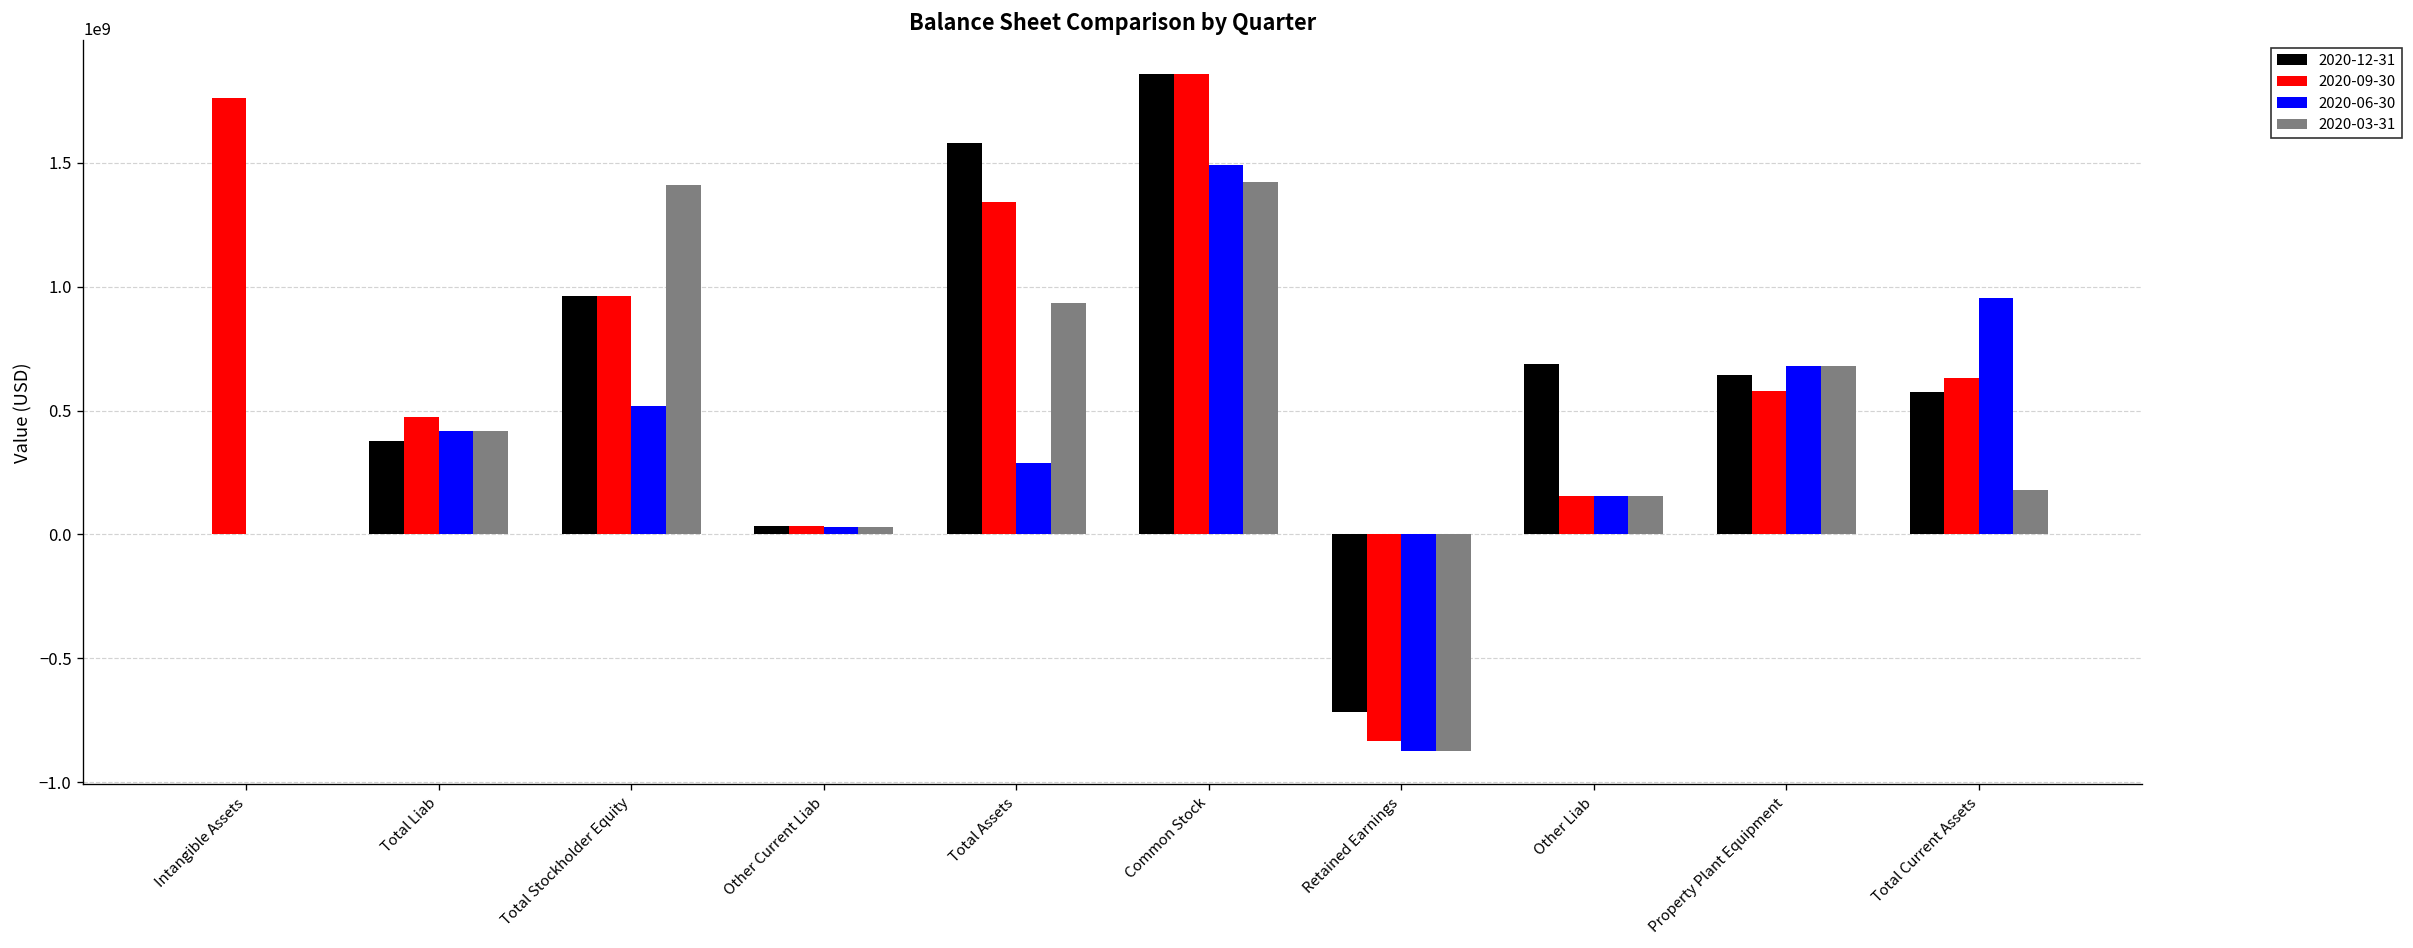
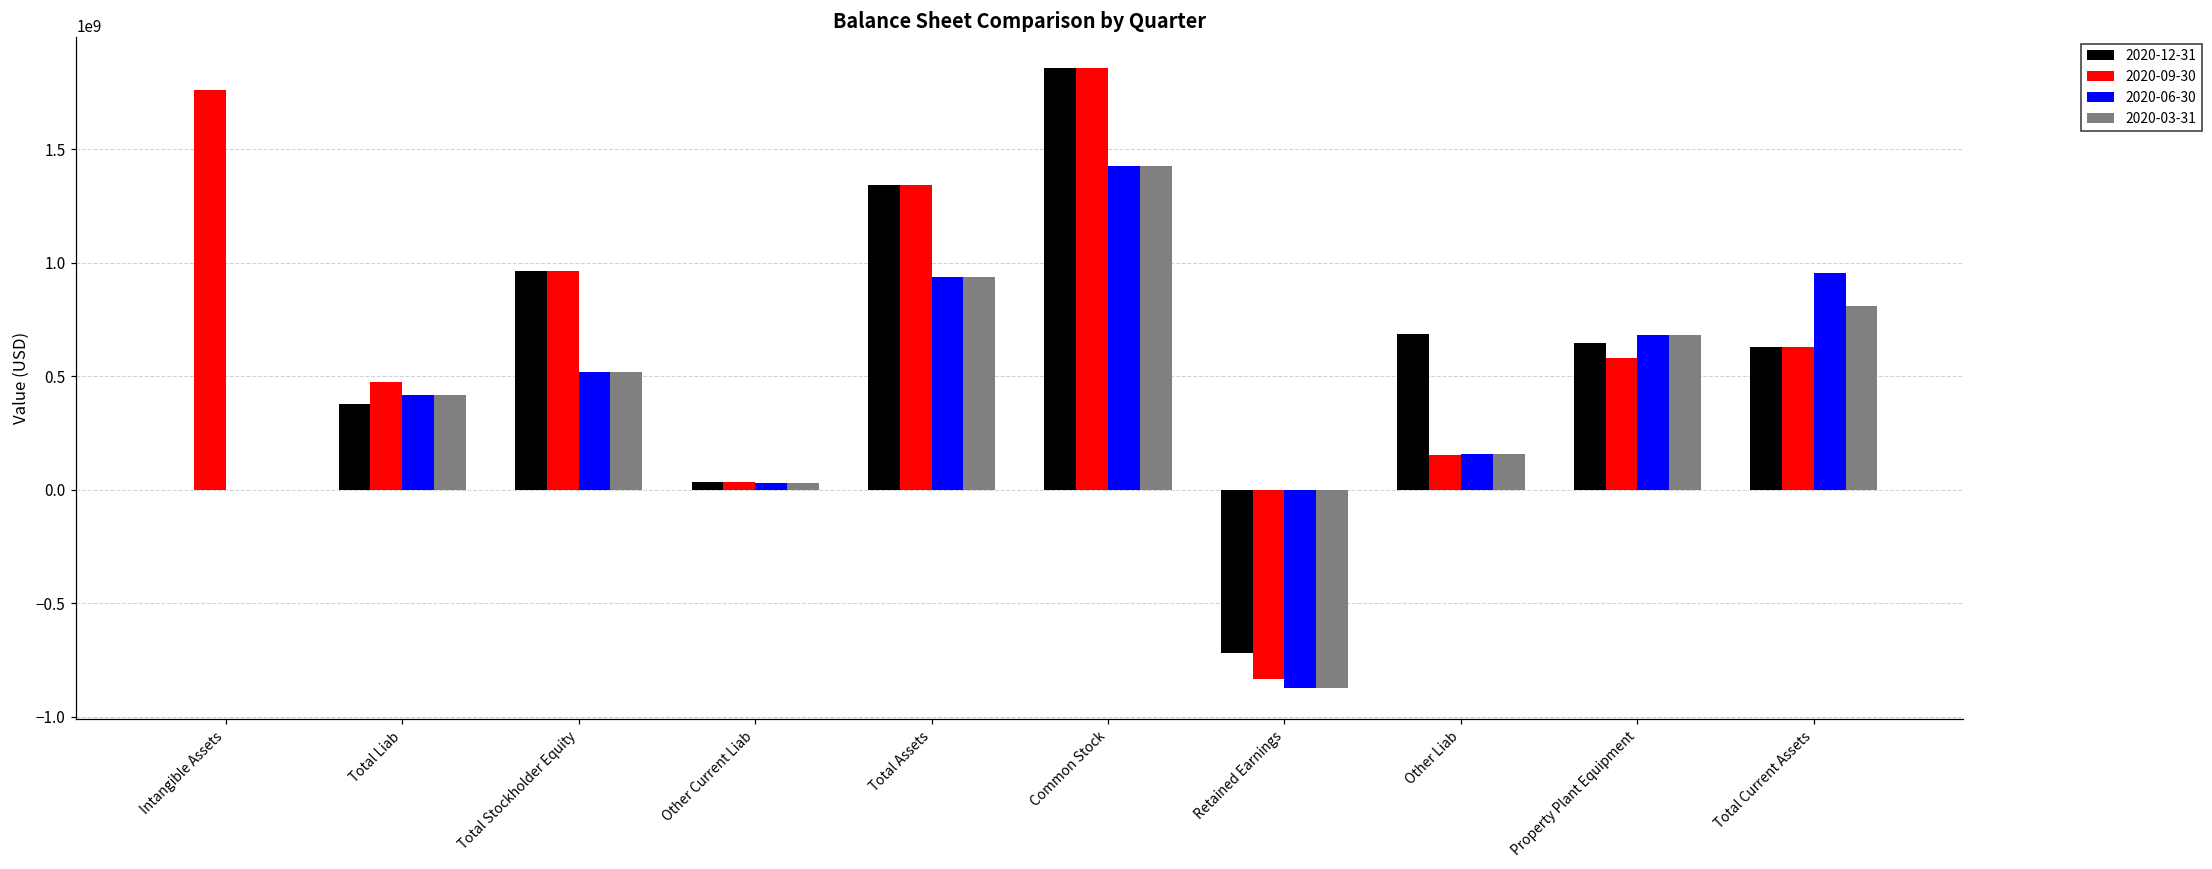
2020-03-31, Total Stockholder Equity: 1410000000 -> 520000000
2020-12-31, Total Assets: 1580000000 -> 1340000000
2020-06-30, Total Assets: 290000000 -> 940000000
2020-06-30, Common Stock: 1490000000 -> 1420000000
2020-12-31, Total Current Assets: 580000000 -> 630000000
2020-03-31, Total Current Assets: 180000000 -> 810000000
